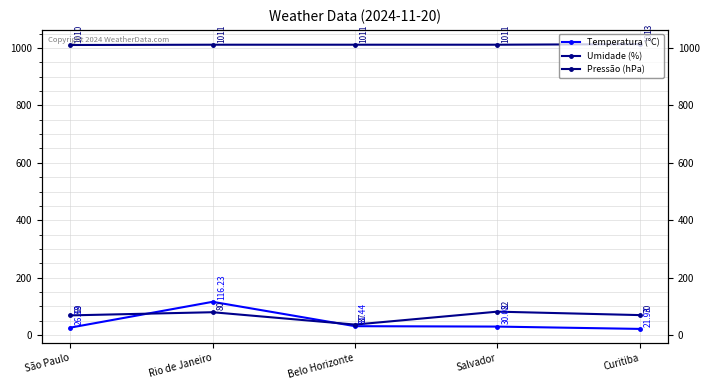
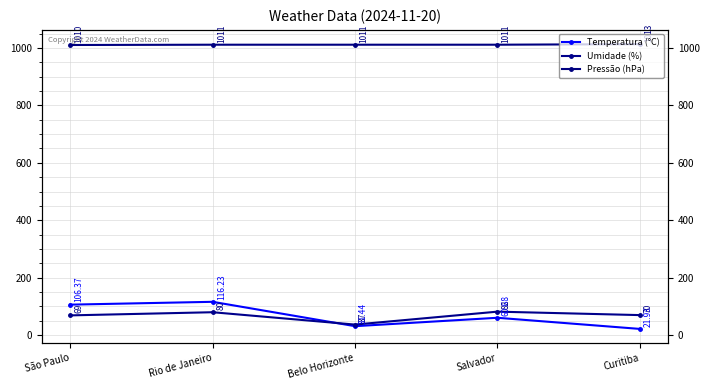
Temperatura (°C), São Paulo: 26.33 -> 106.37
Temperatura (°C), Salvador: 30.02 -> 60.68
